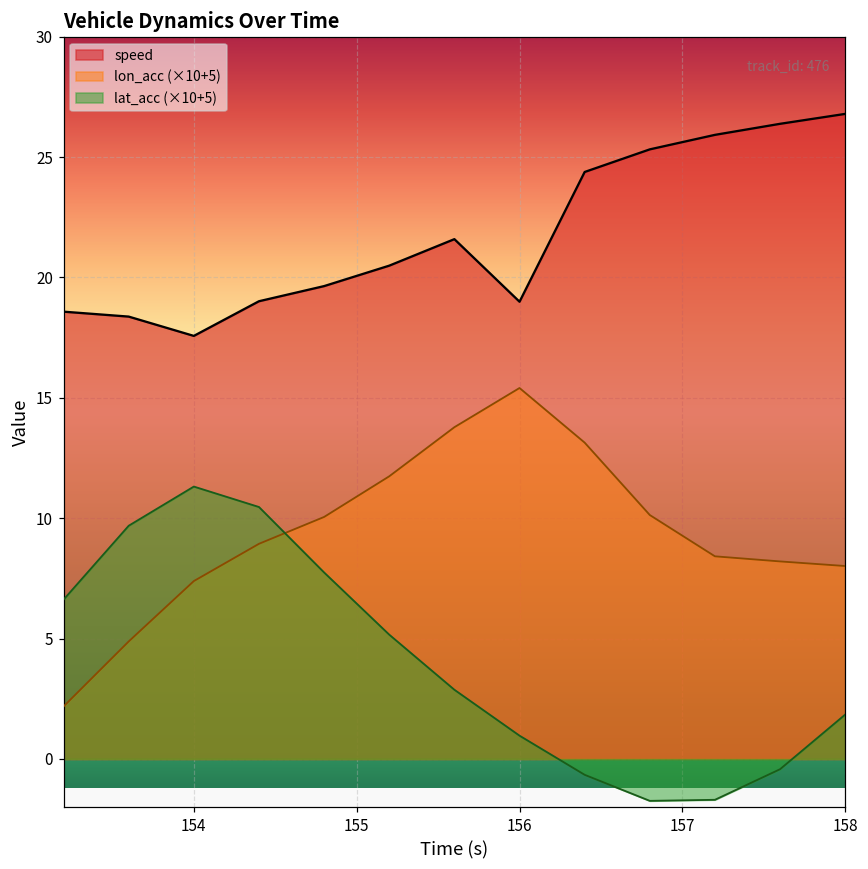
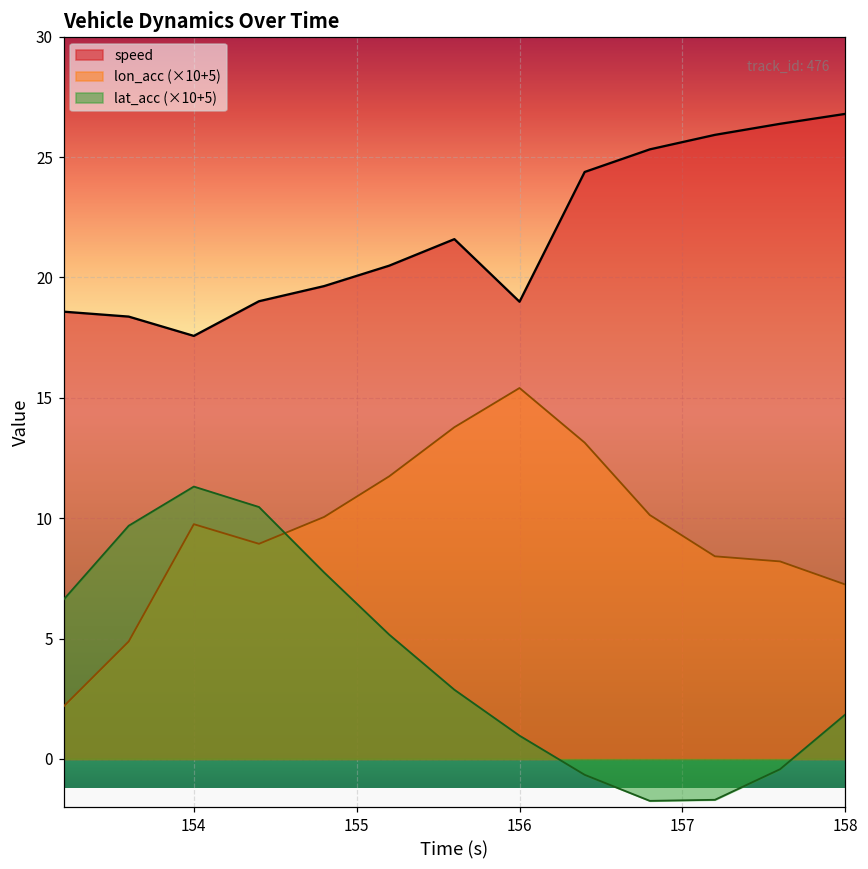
lon_acc (×10+5), 154: 7.4 -> 9.8
lon_acc (×10+5), 158: 8.0 -> 7.2
